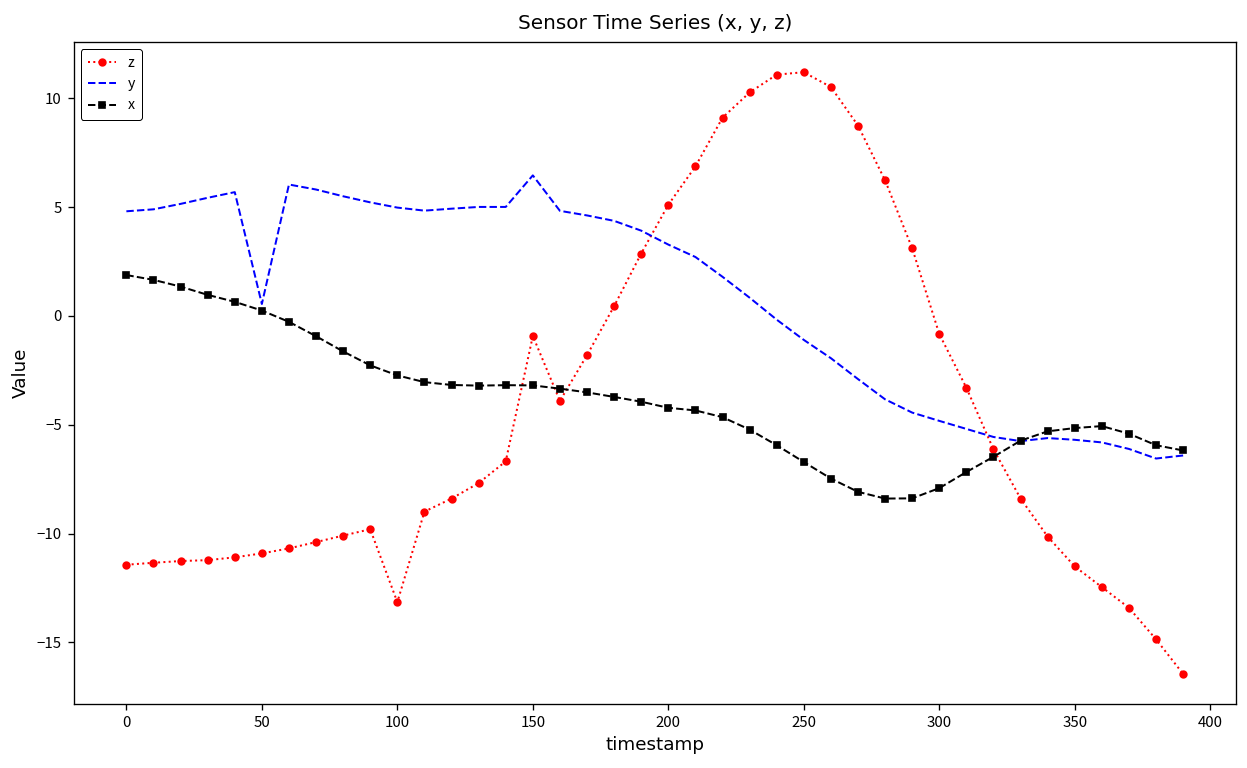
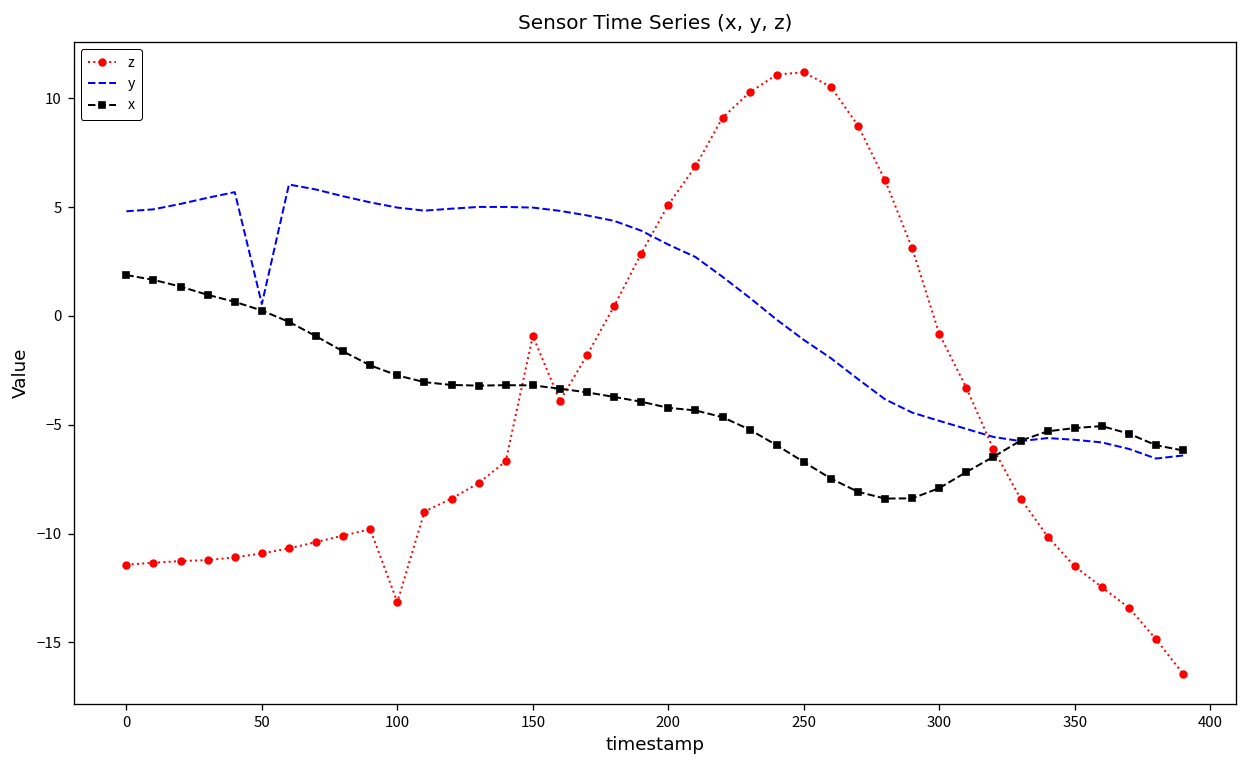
y, 150: 6.5 -> 5.0
